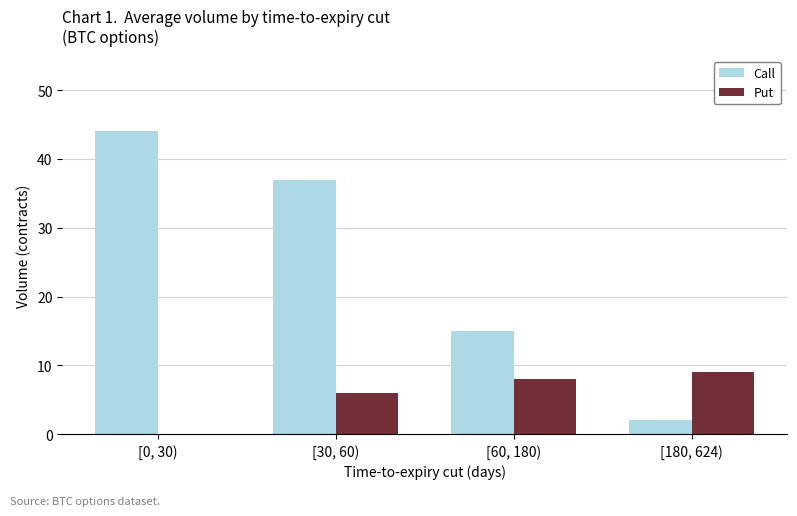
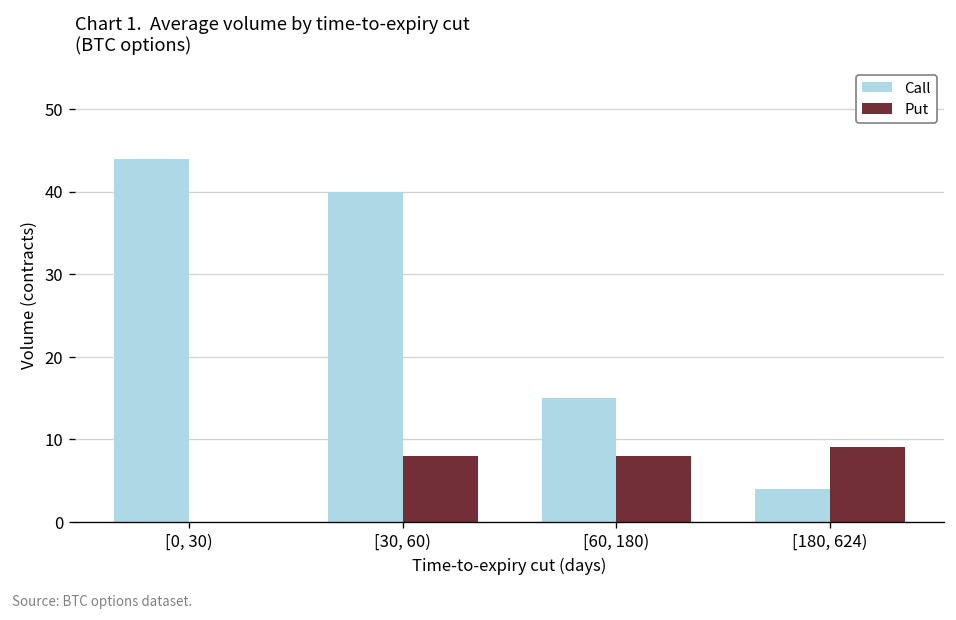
Call, [30, 60): 37 -> 40
Put, [30, 60): 6 -> 8
Call, [180, 624): 2 -> 4
